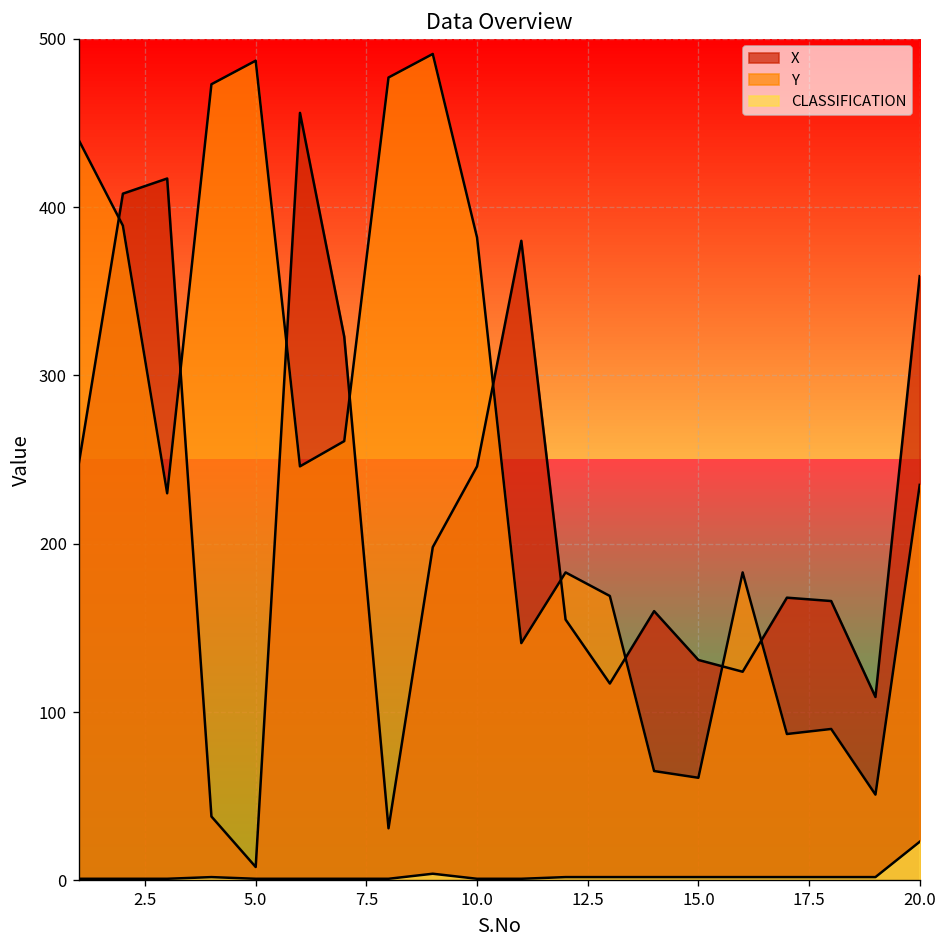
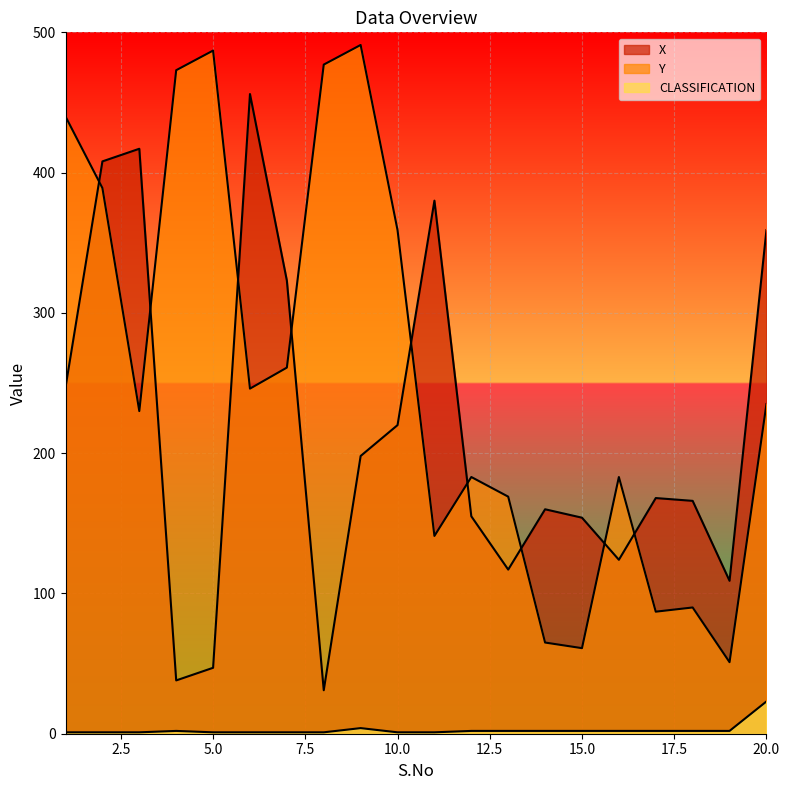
X, 5.0: 8 -> 47
X, 10.0: 246 -> 220
Y, 10.0: 382 -> 359
X, 15.0: 131 -> 154
